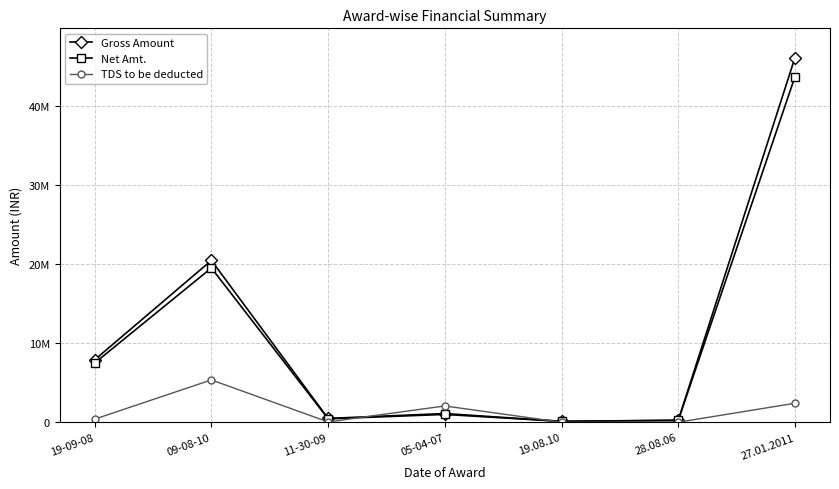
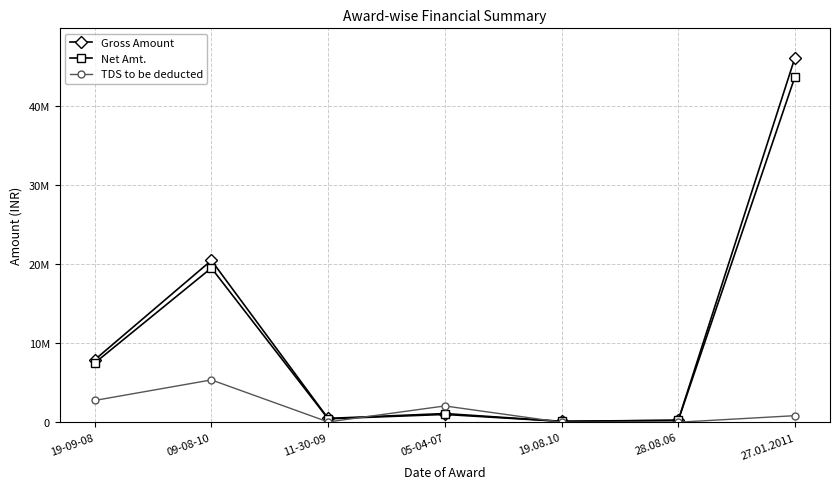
TDS to be deducted, 19-09-08: 0 -> 3000000
TDS to be deducted, 27.01.2011: 2000000 -> 1000000
